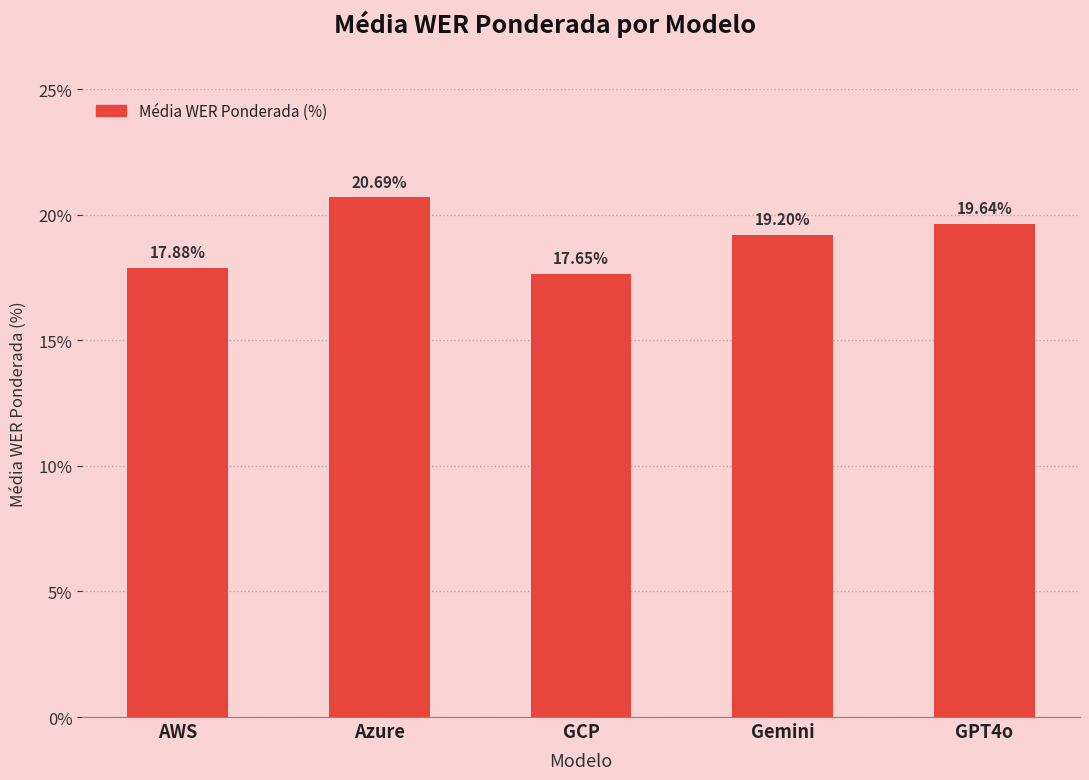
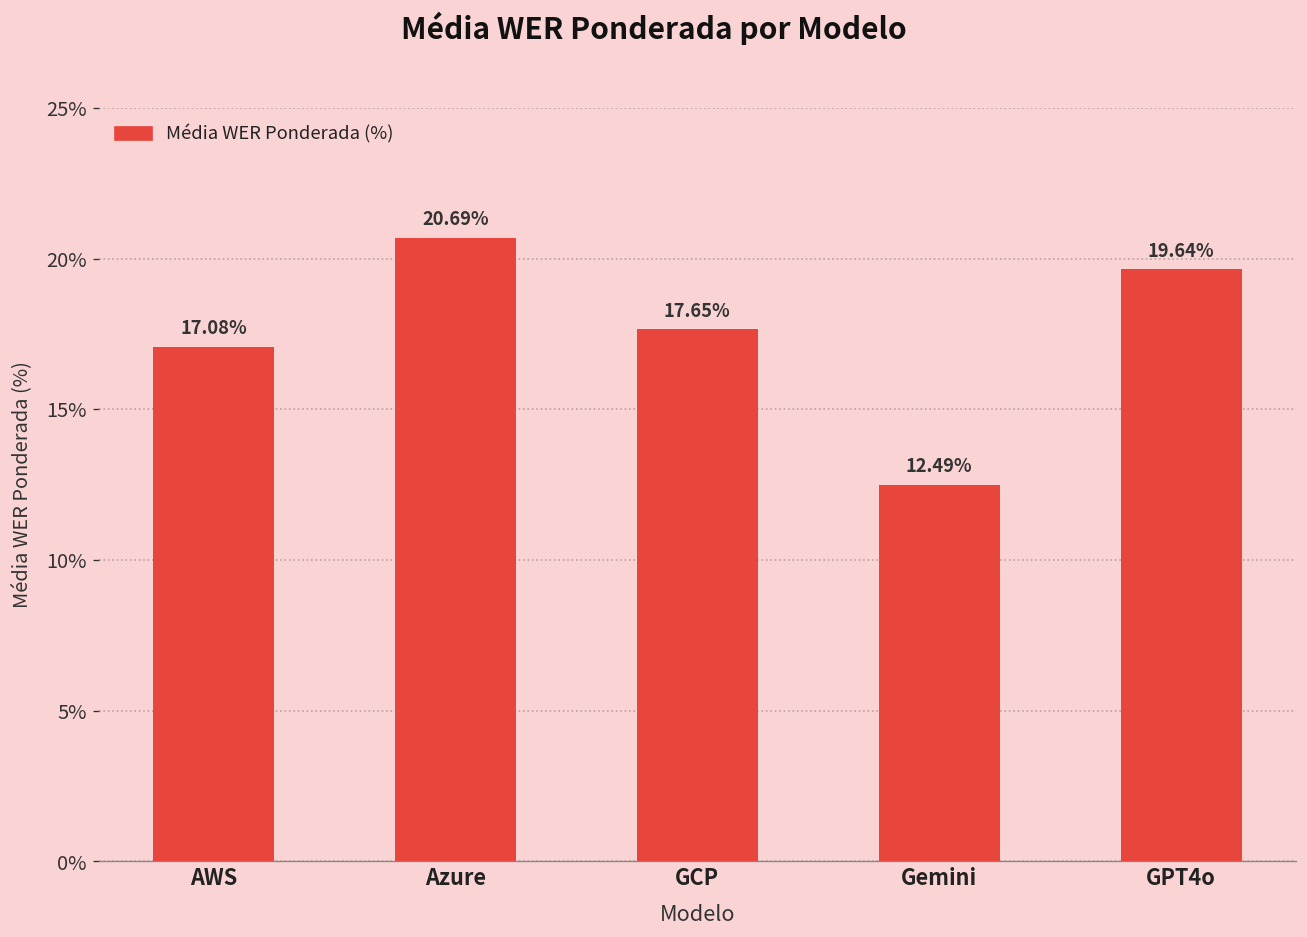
AWS: 17.88% -> 17.08%
Gemini: 19.20% -> 12.49%
